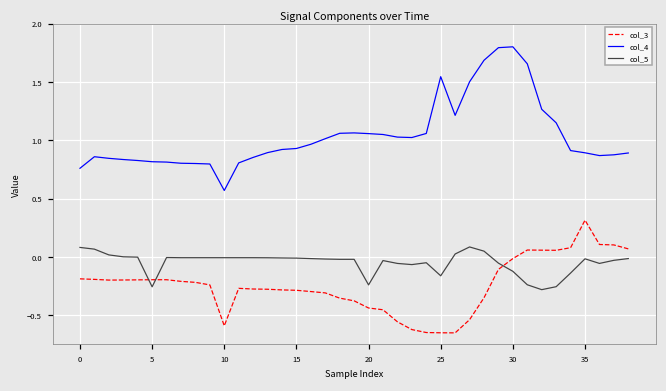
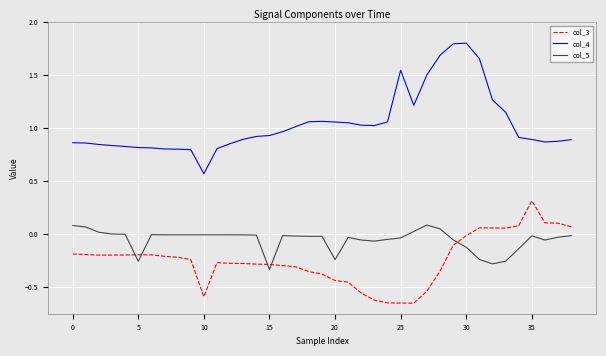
col_4, 0: 0.76 -> 0.86
col_5, 15: -0.01 -> -0.33
col_5, 25: -0.16 -> -0.04
